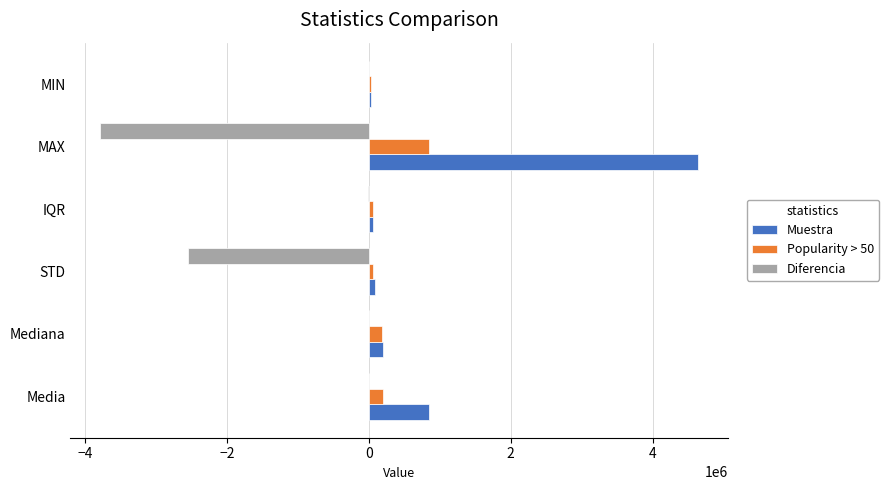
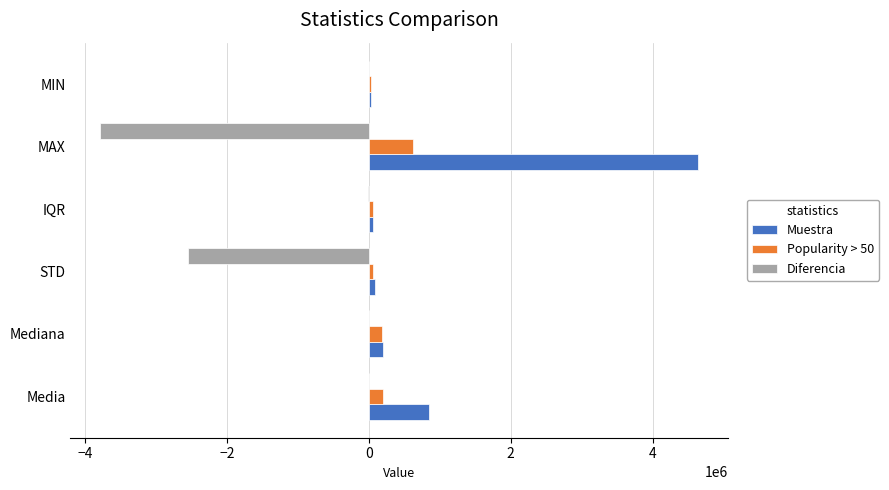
Popularity > 50, MAX: 800000 -> 600000
